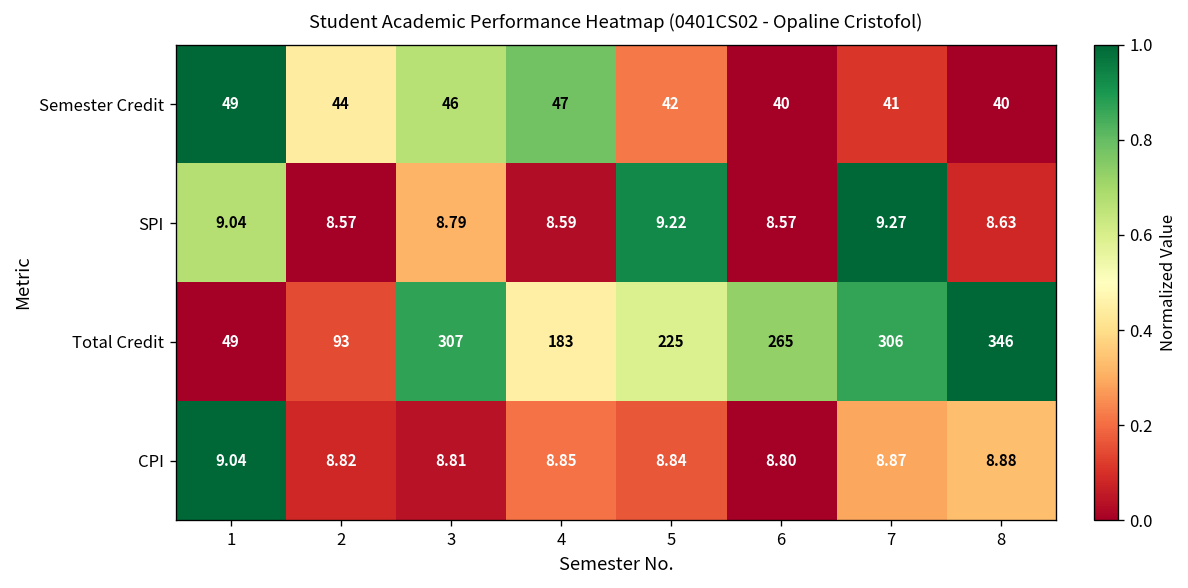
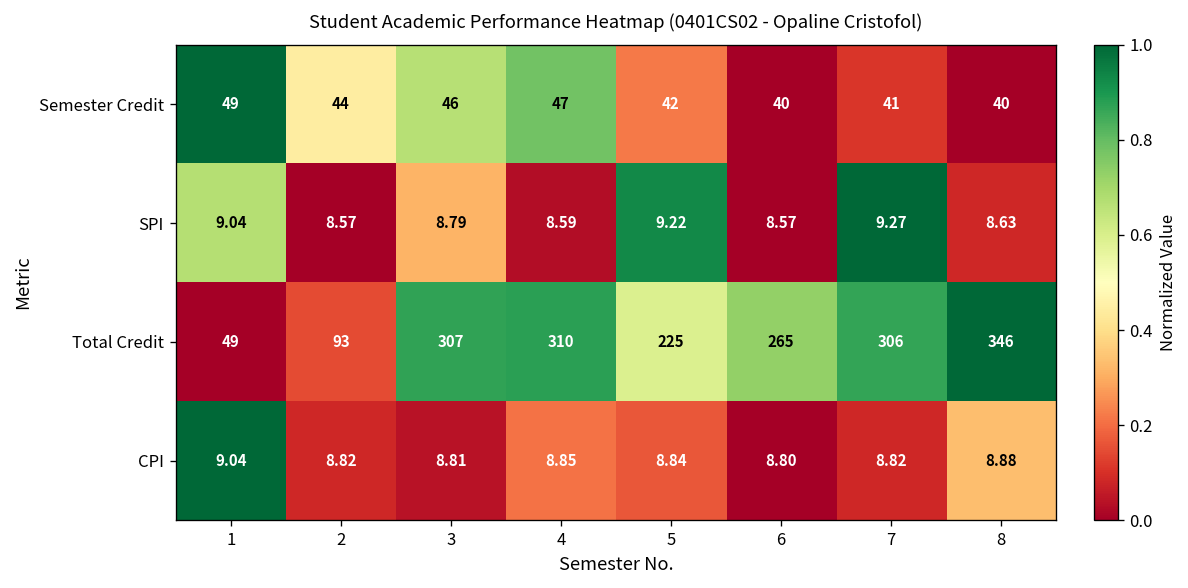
Total Credit, 4: 183 -> 310
CPI, 7: 8.87 -> 8.82
